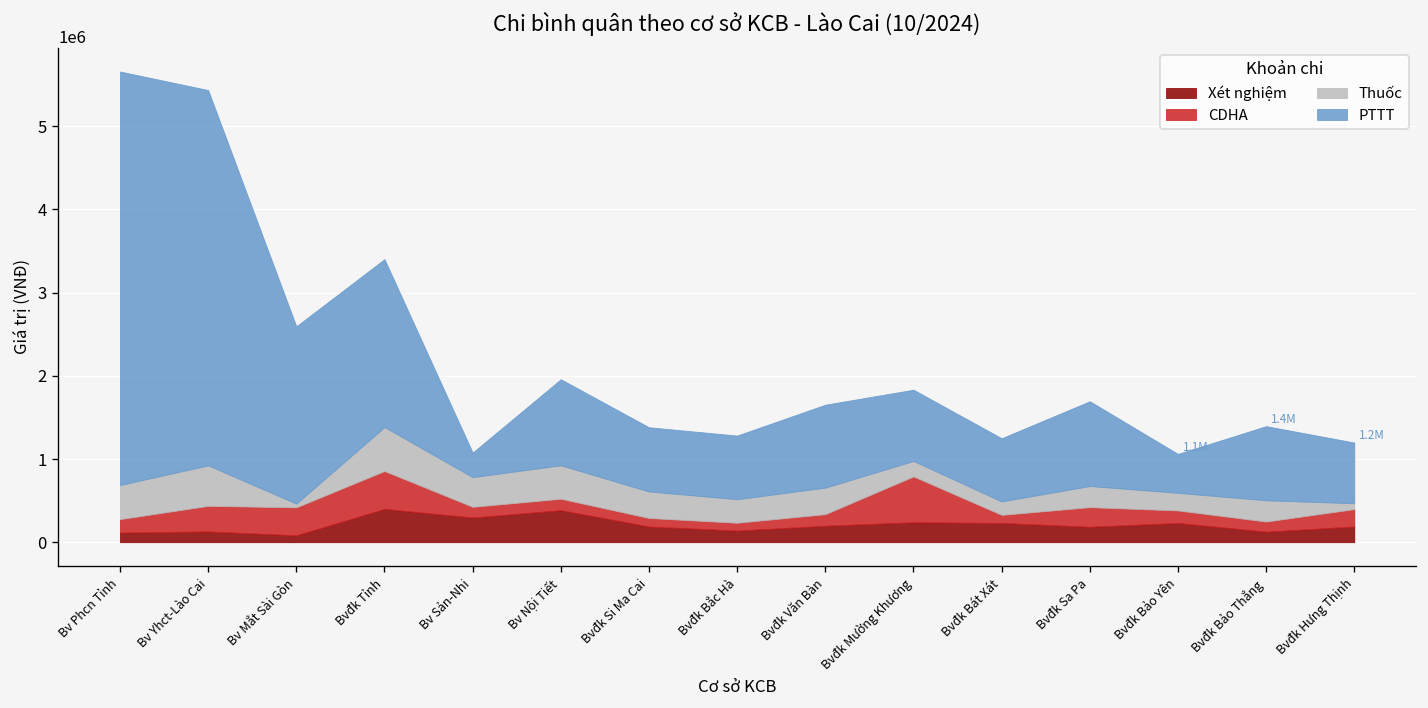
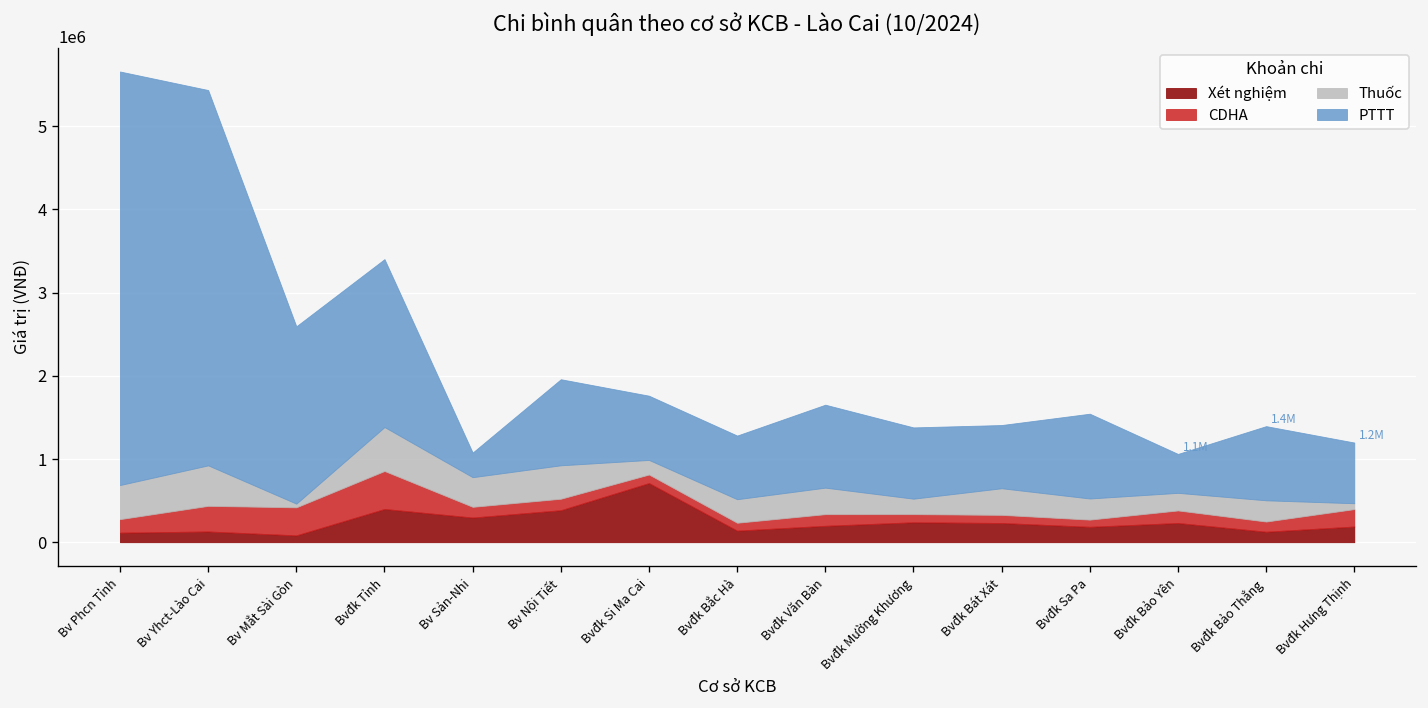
Xét nghiệm, Bvđk Si Ma Cai: 200000 -> 700000
Thuốc, Bvđk Si Ma Cai: 300000 -> 200000
CDHA, Bvđk Mường Khương: 600000 -> 100000
Thuốc, Bvđk Bát Xát: 200000 -> 300000
CDHA, Bvđk Sa Pa: 200000 -> 100000
